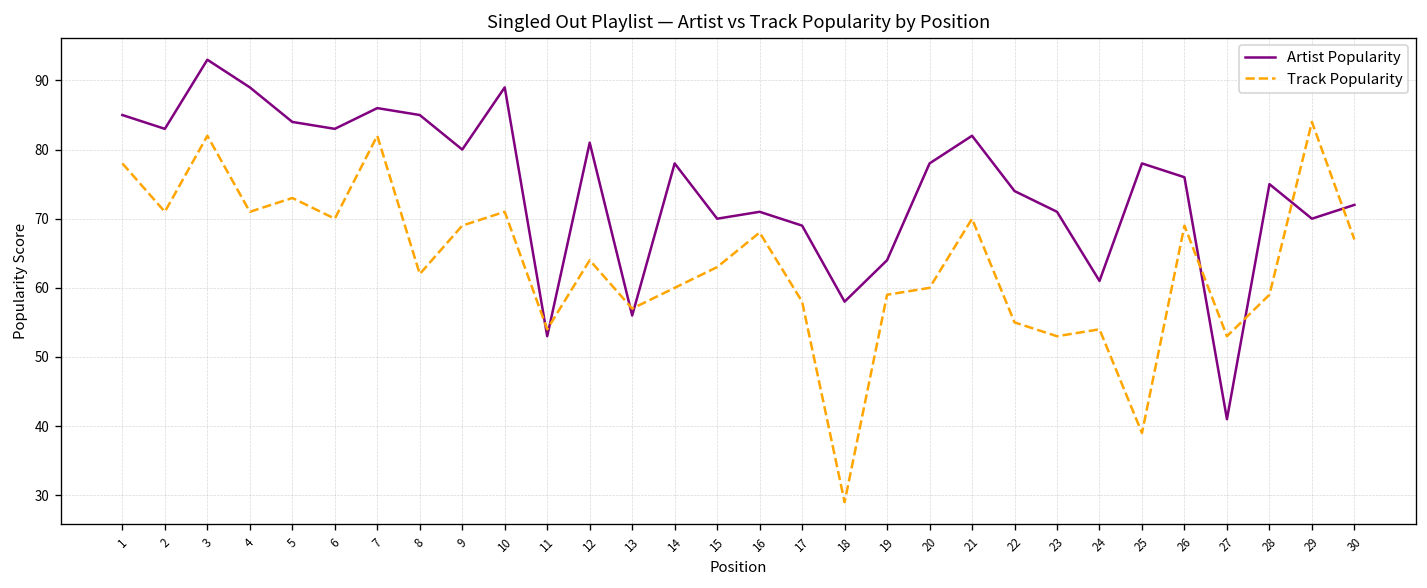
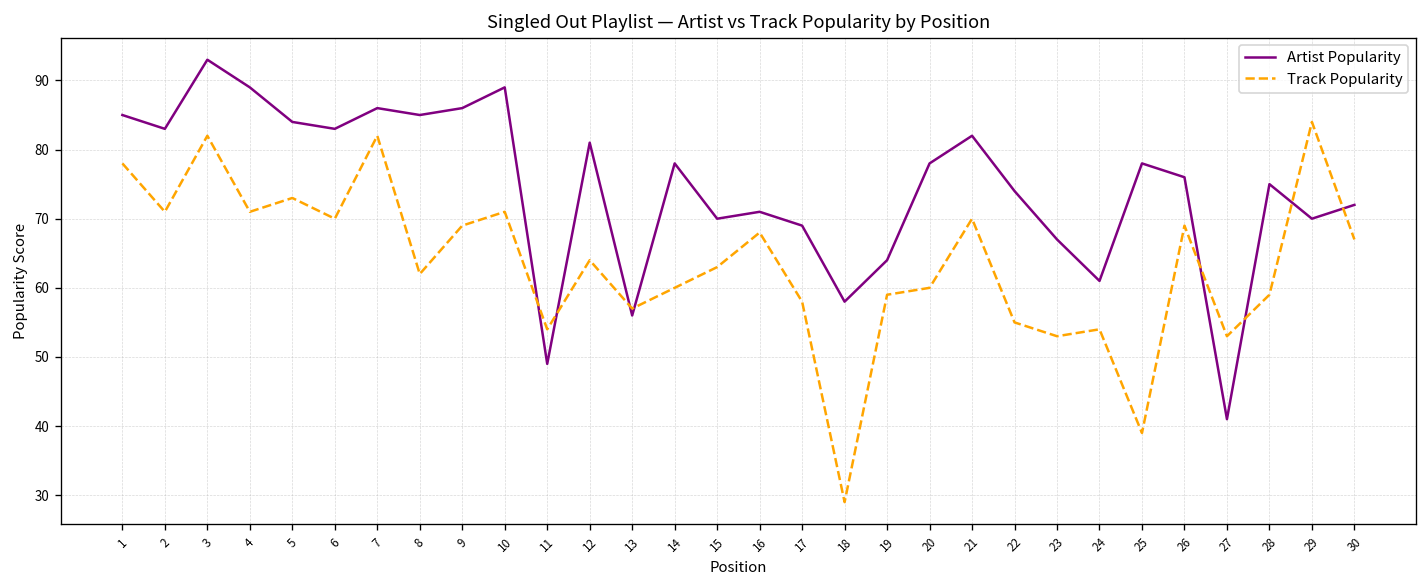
Artist Popularity, 9: 80 -> 86
Artist Popularity, 11: 53 -> 49
Artist Popularity, 23: 71 -> 67
